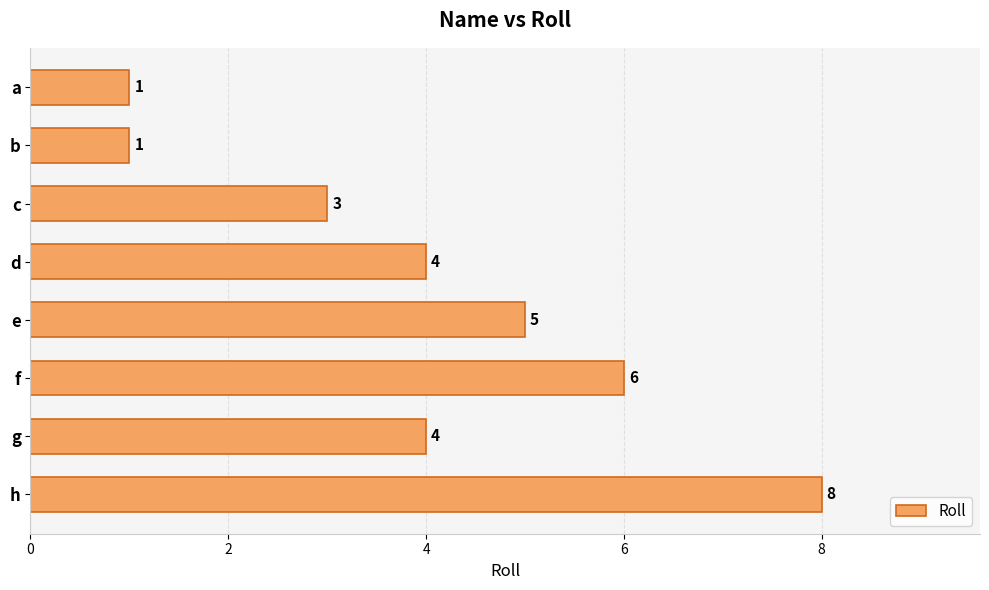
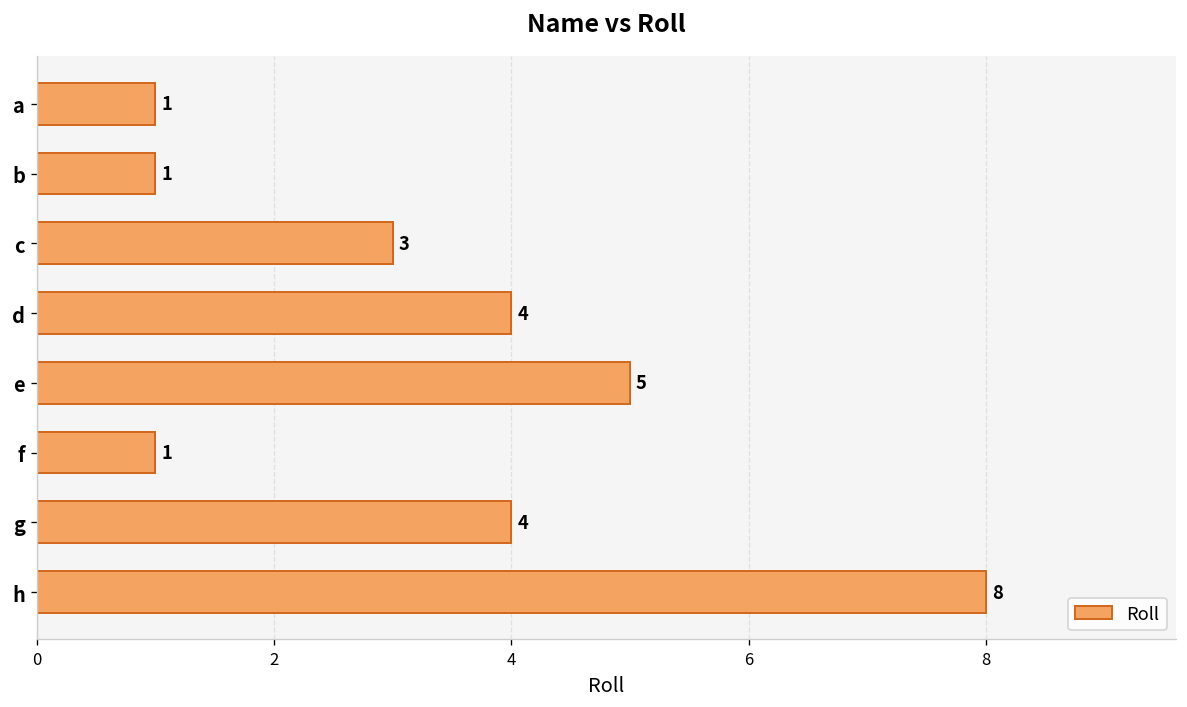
f: 6 -> 1
